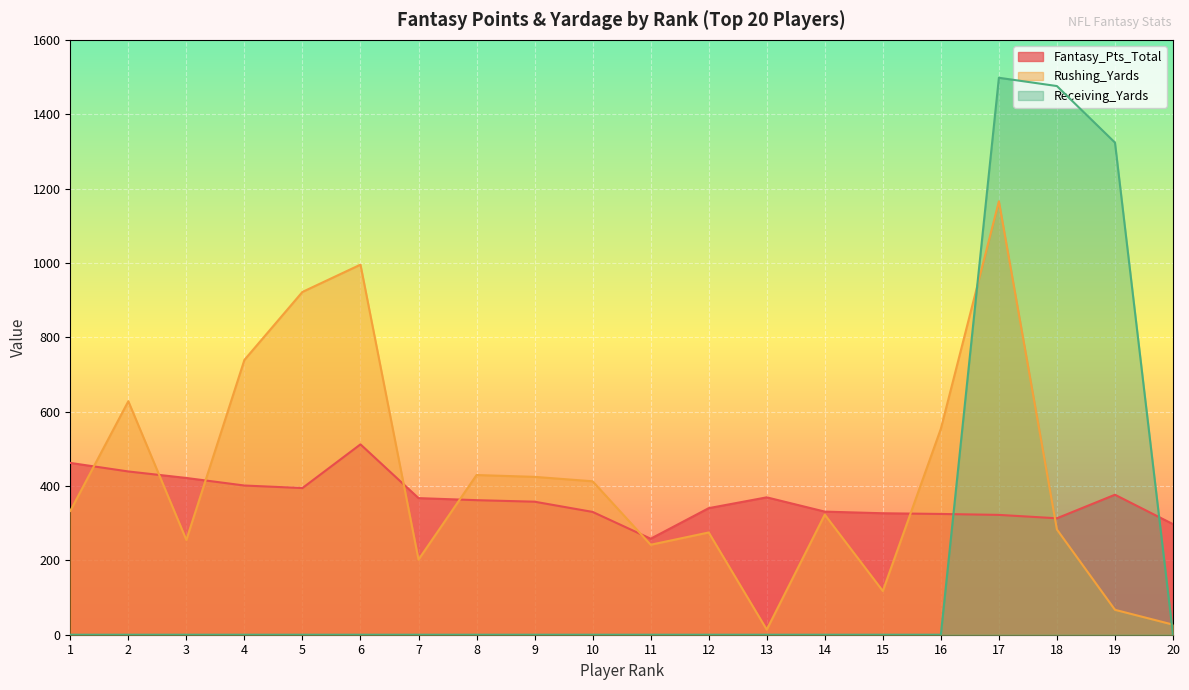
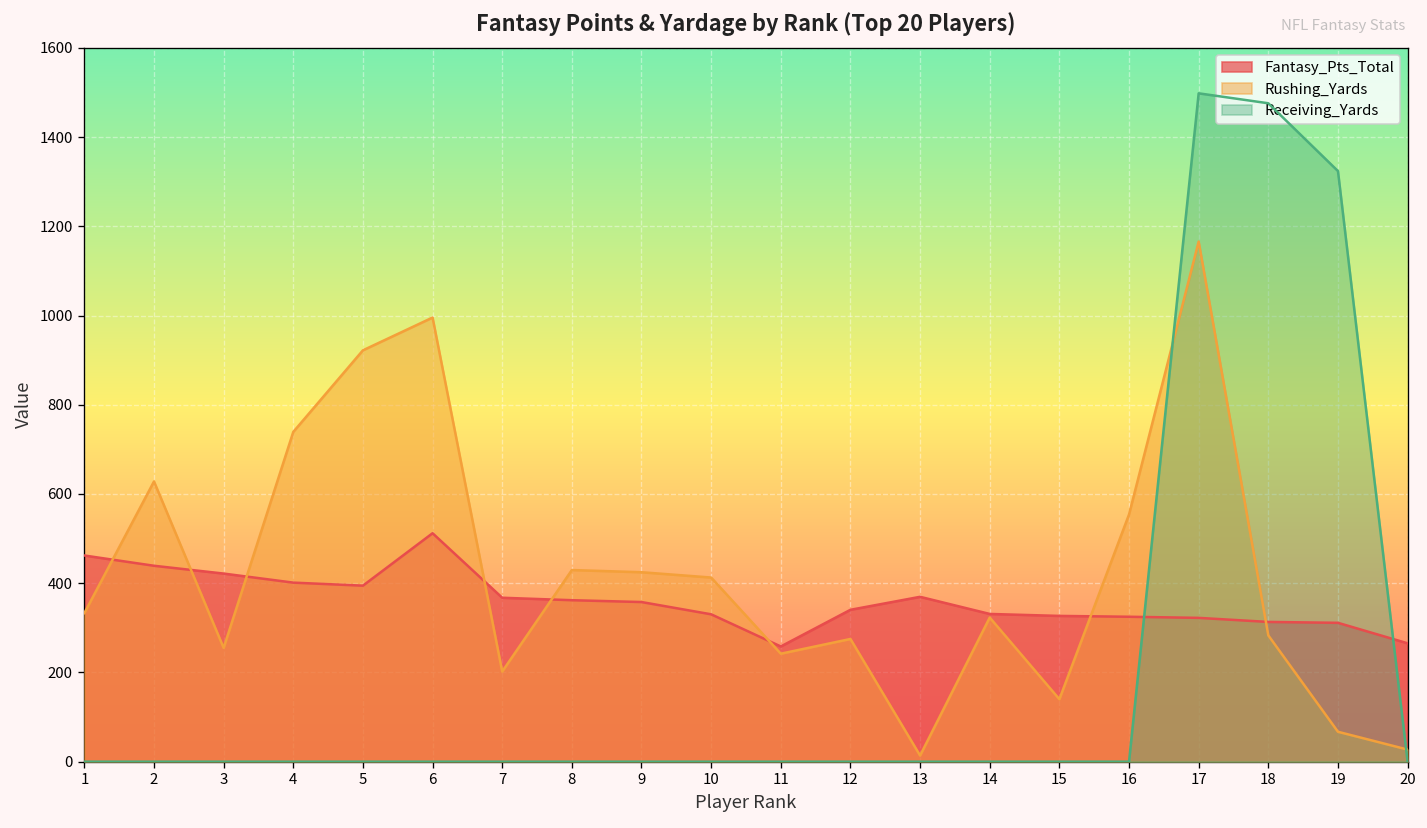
Rushing_Yards, 15: 120 -> 140
Fantasy_Pts_Total, 19: 380 -> 310
Fantasy_Pts_Total, 20: 300 -> 270
